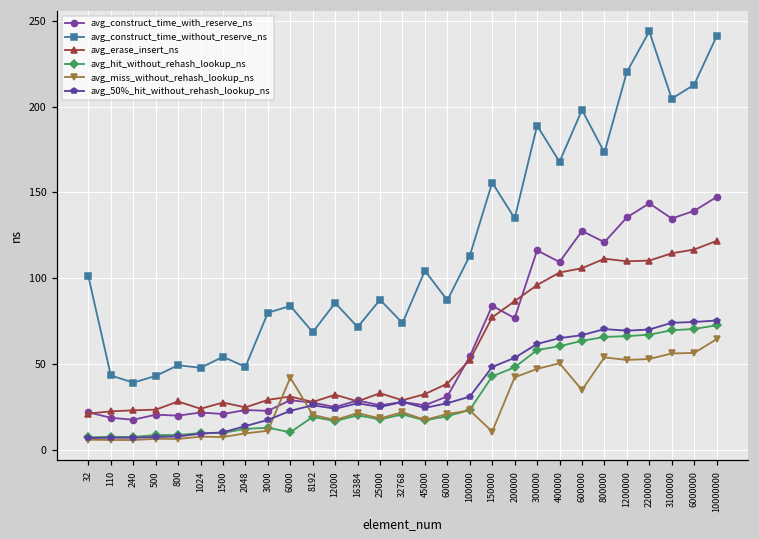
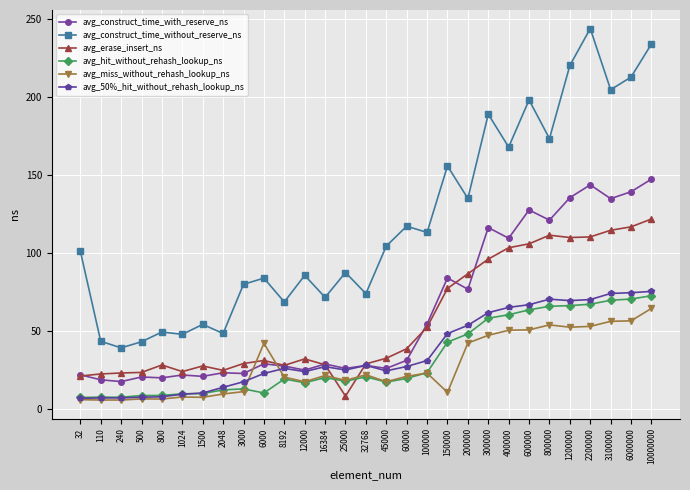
avg_erase_insert_ns, 25000: 33 -> 8
avg_construct_time_without_reserve_ns, 60000: 87 -> 117
avg_miss_without_rehash_lookup_ns, 600000: 35 -> 51
avg_construct_time_without_reserve_ns, 10000000: 241 -> 234
